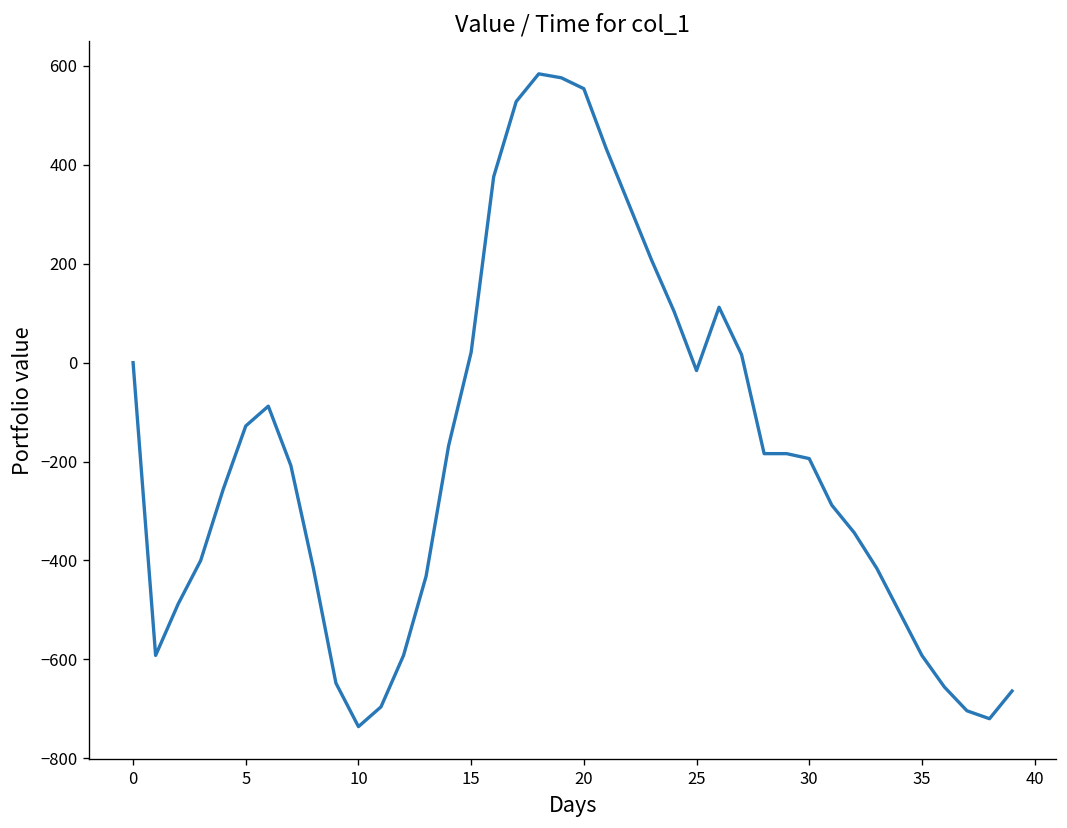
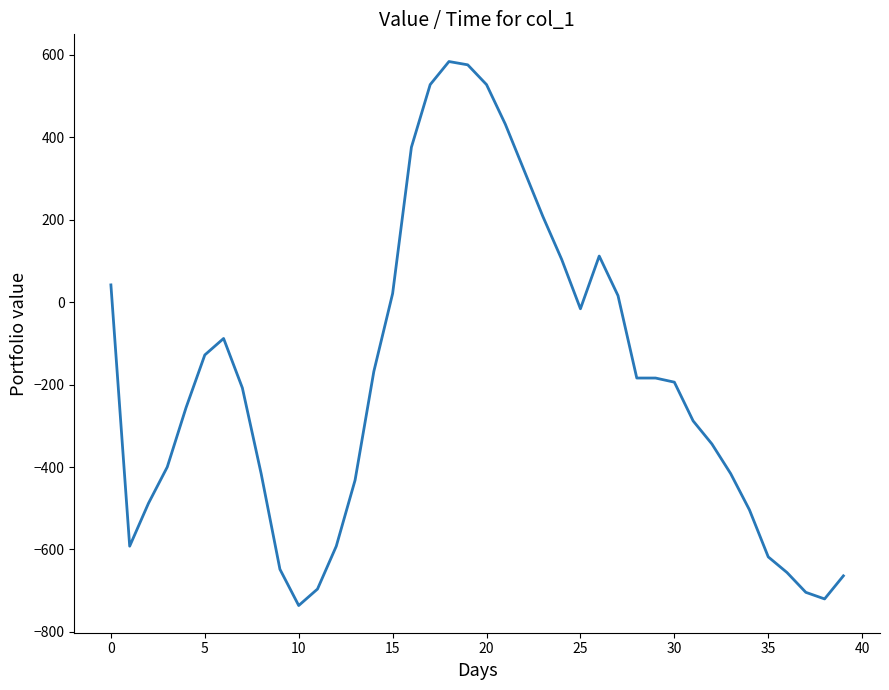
0: 0 -> 40
20: 550 -> 530
35: -590 -> -620
